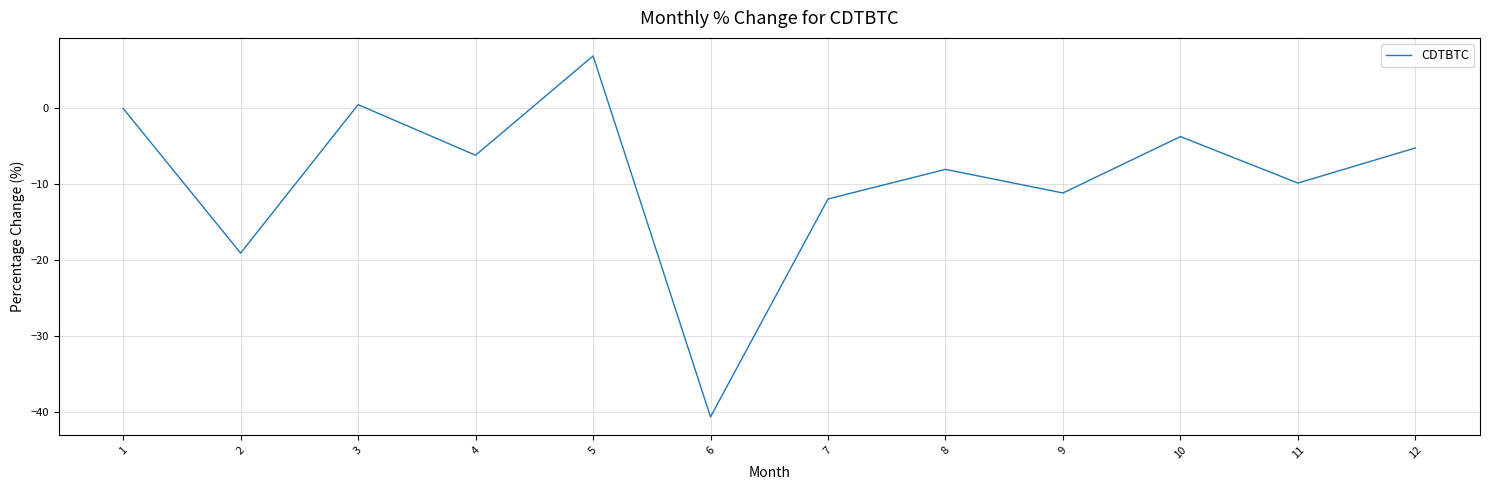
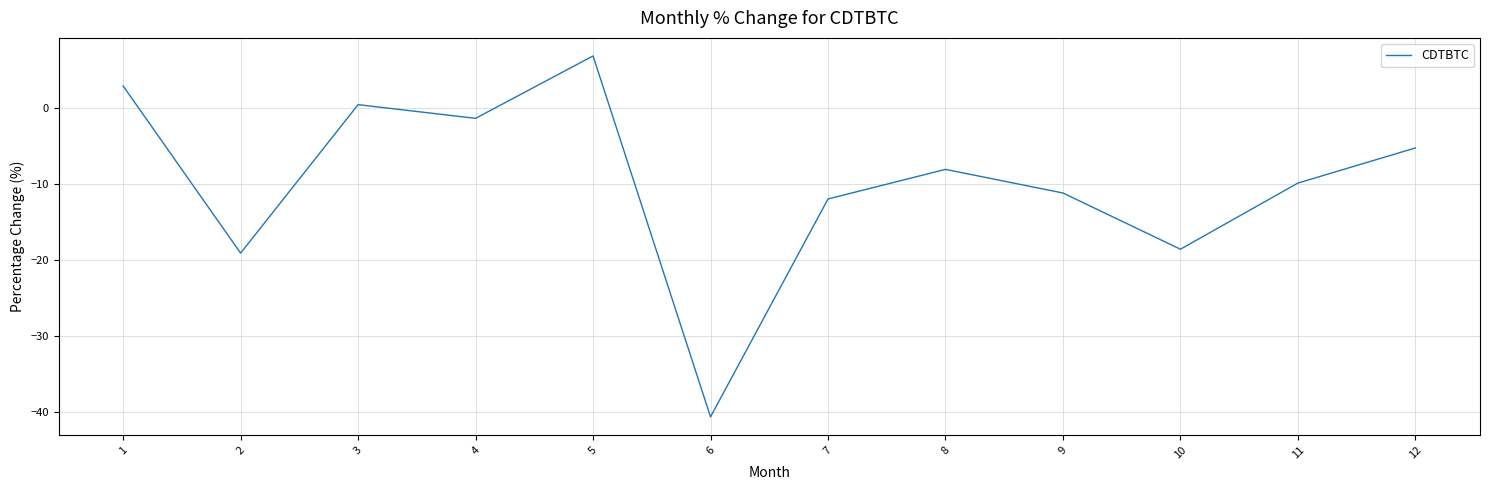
1: 0 -> 3
4: -6 -> -1
10: -4 -> -19
